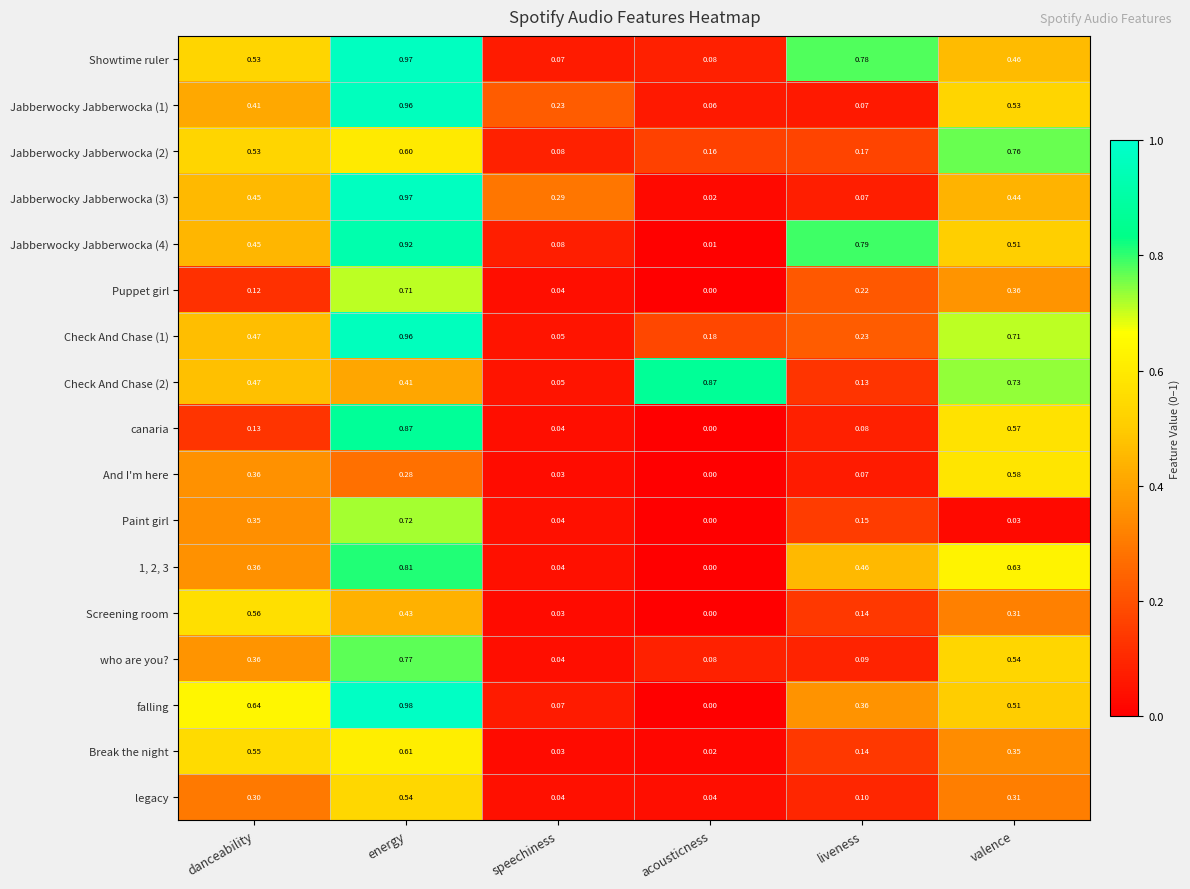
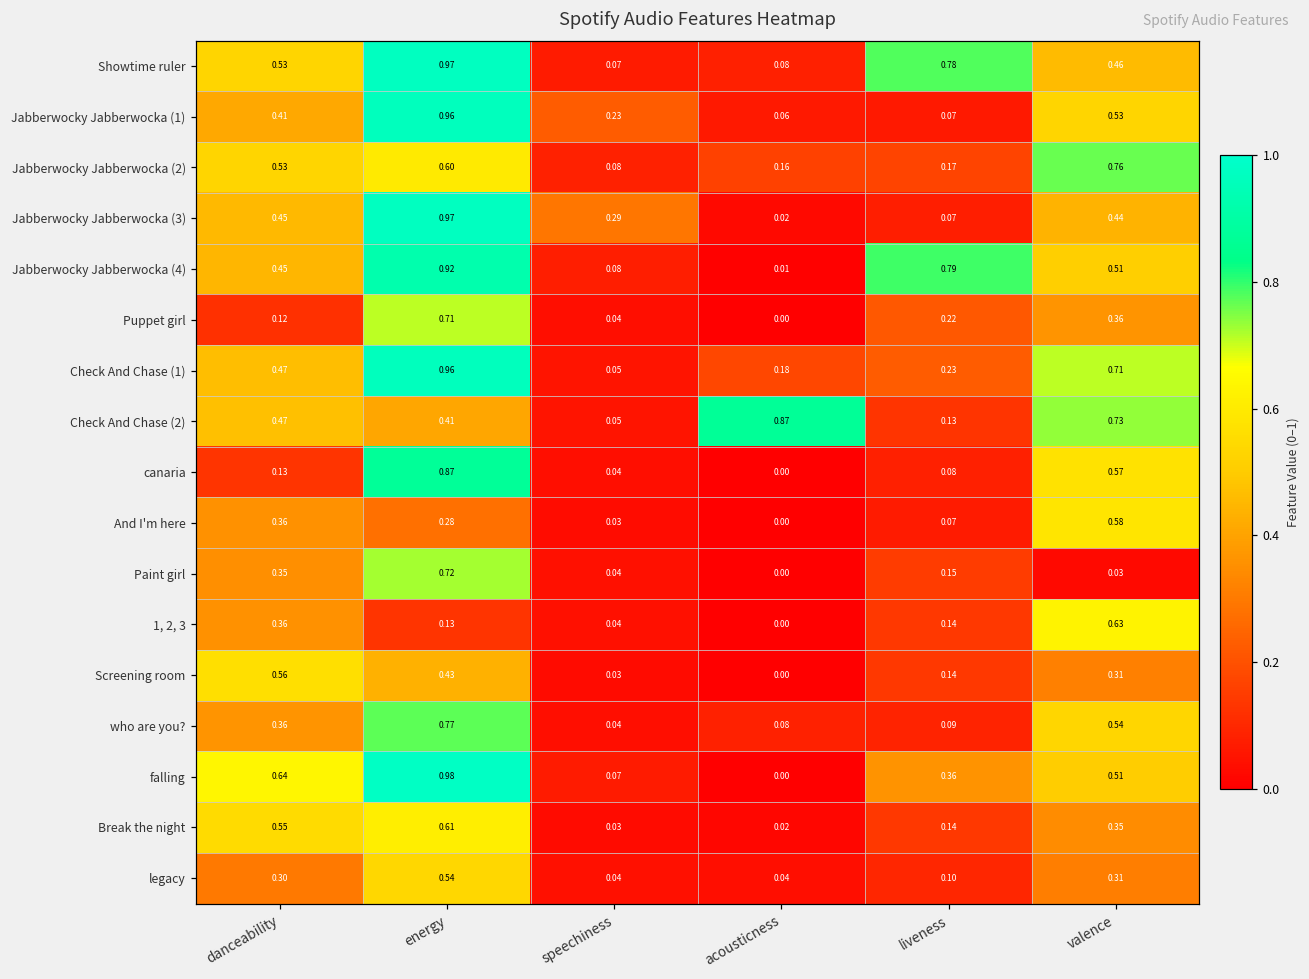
1, 2, 3, energy: 0.81 -> 0.13
1, 2, 3, liveness: 0.46 -> 0.14
